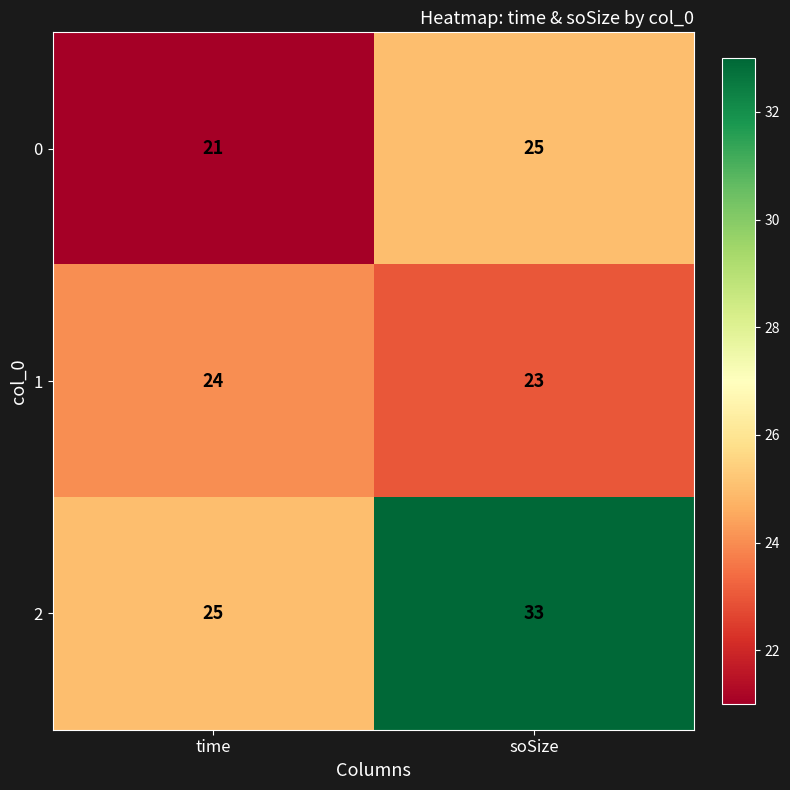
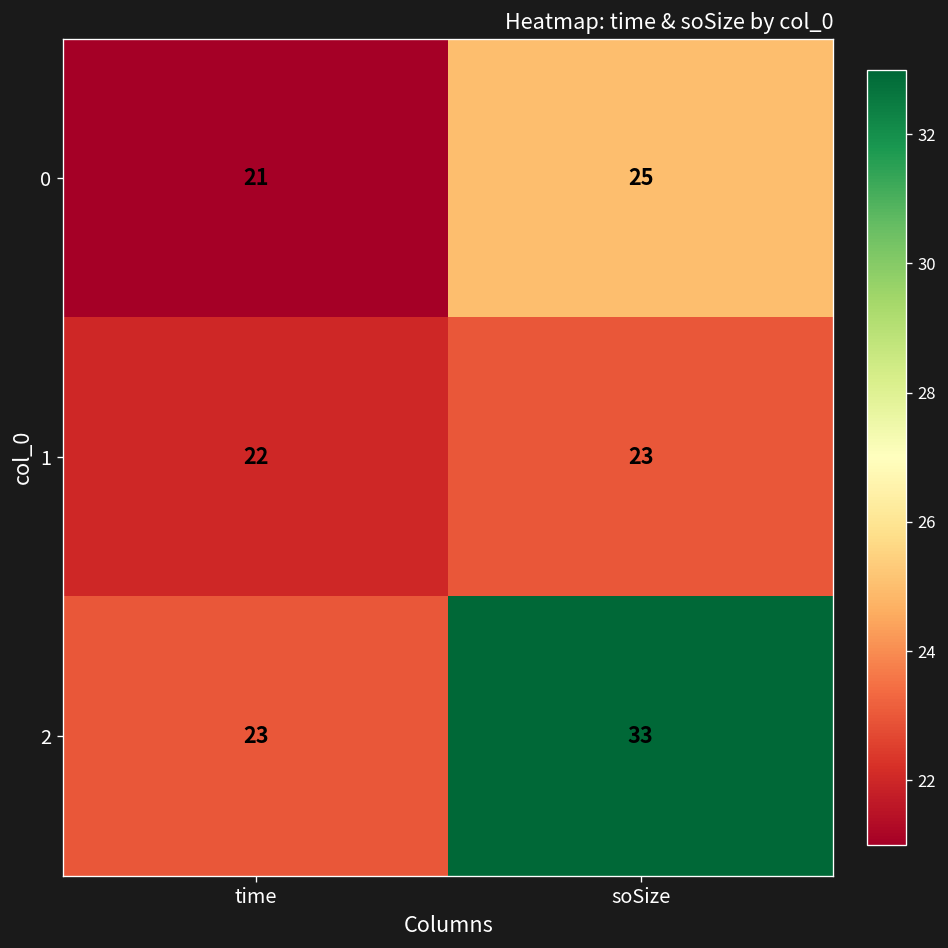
1, time: 24 -> 22
2, time: 25 -> 23
